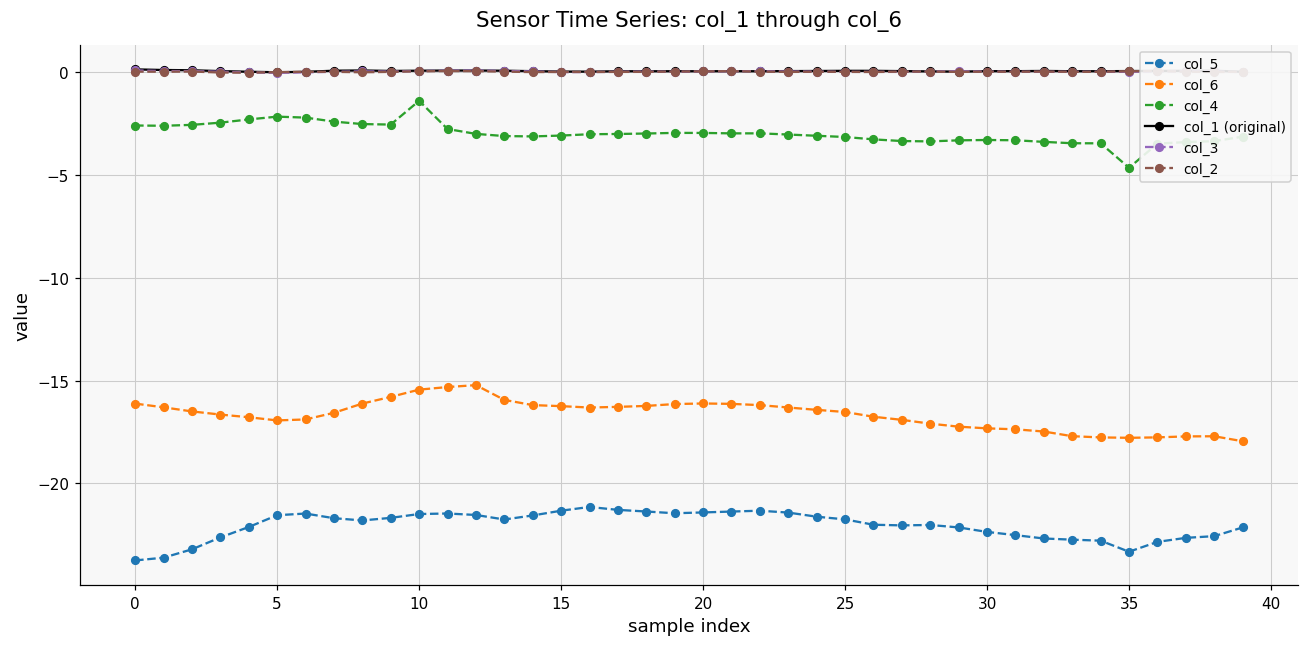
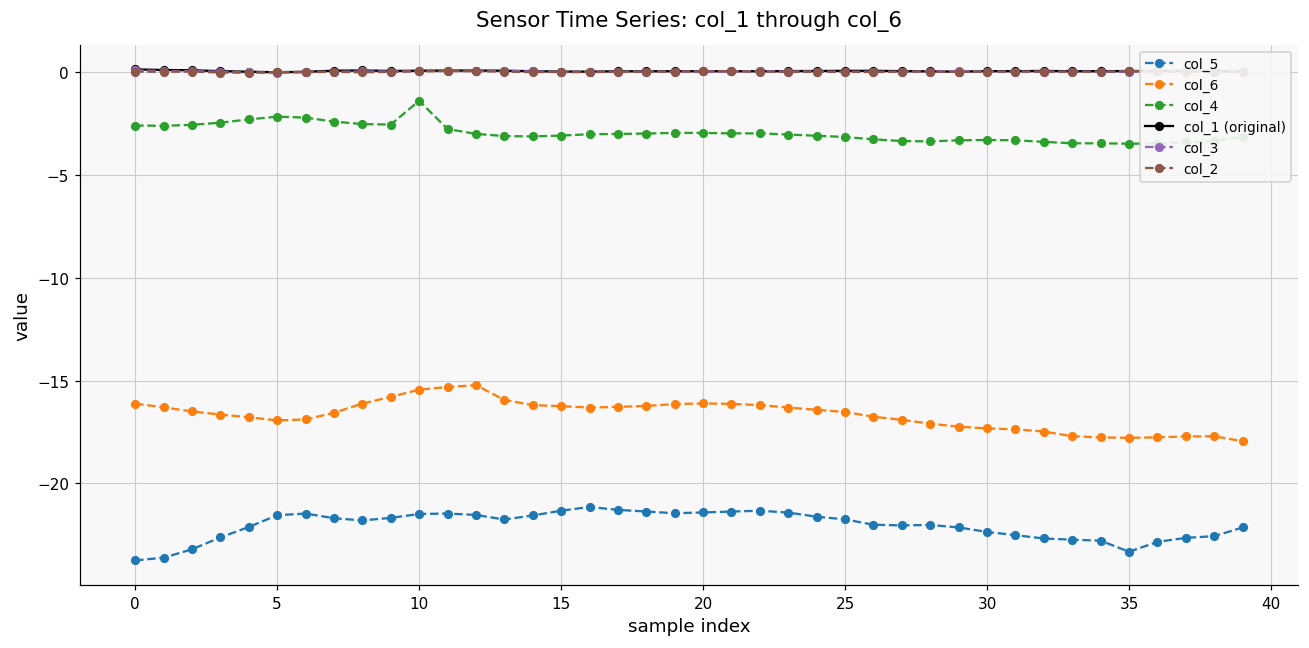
col_4, 35: -4.7 -> -3.5
